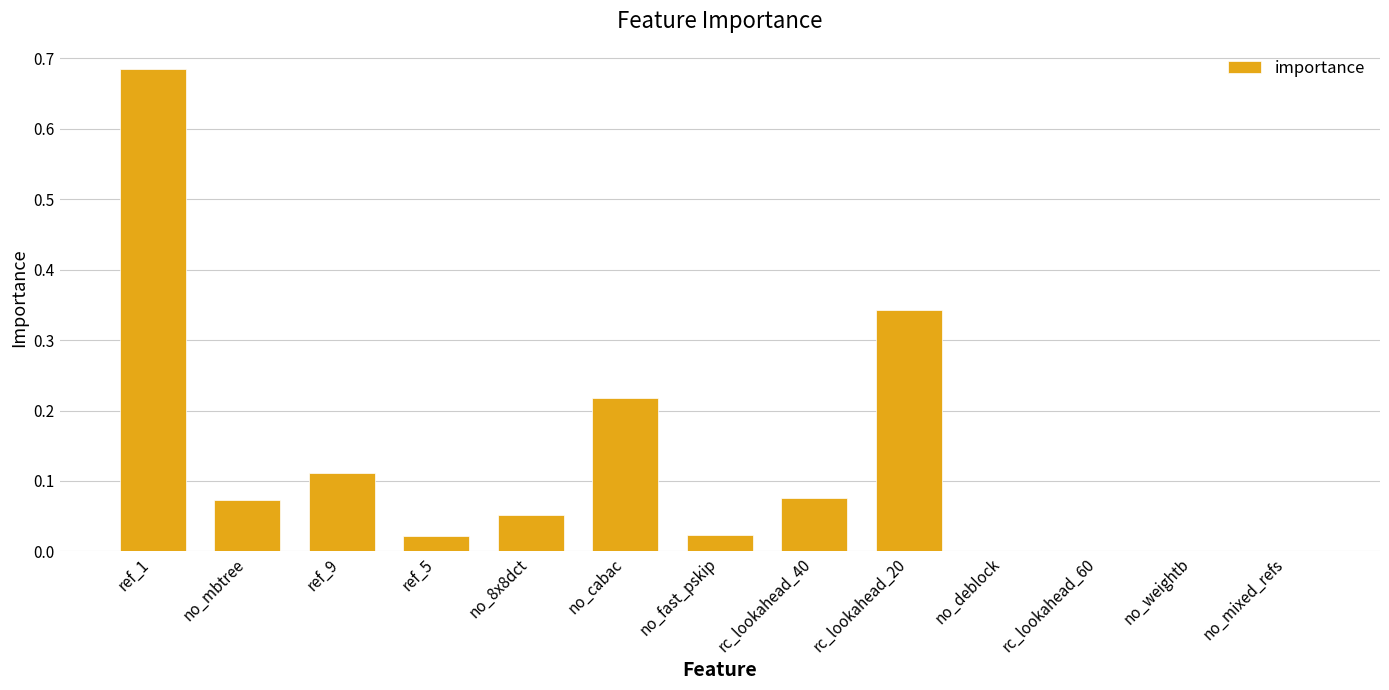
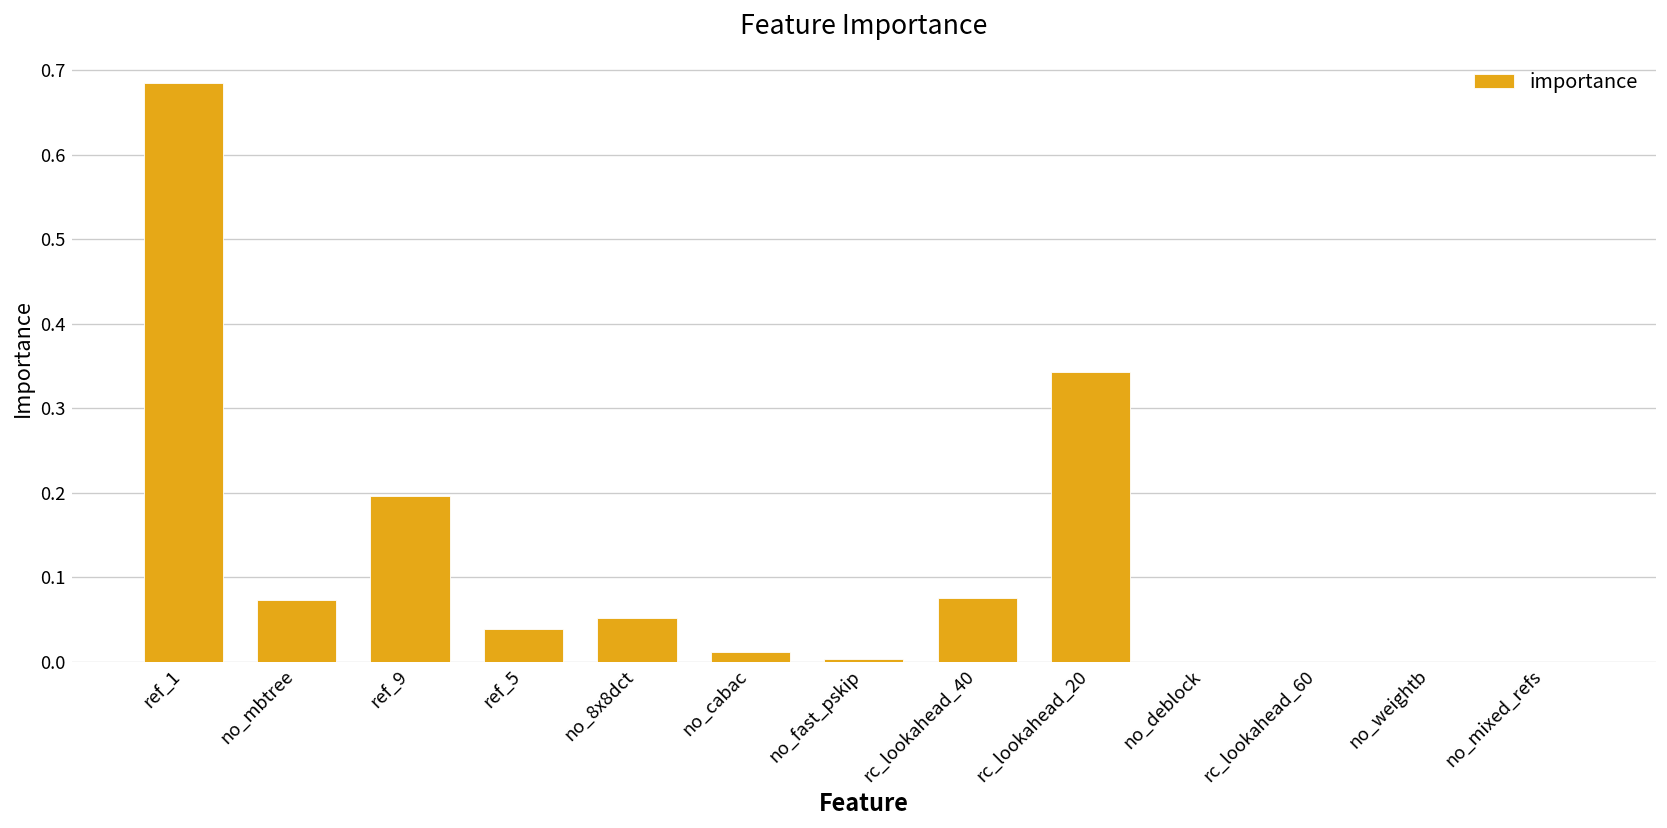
ref_9: 0.11 -> 0.20
ref_5: 0.02 -> 0.04
no_cabac: 0.22 -> 0.01
no_fast_pskip: 0.02 -> 0.00
